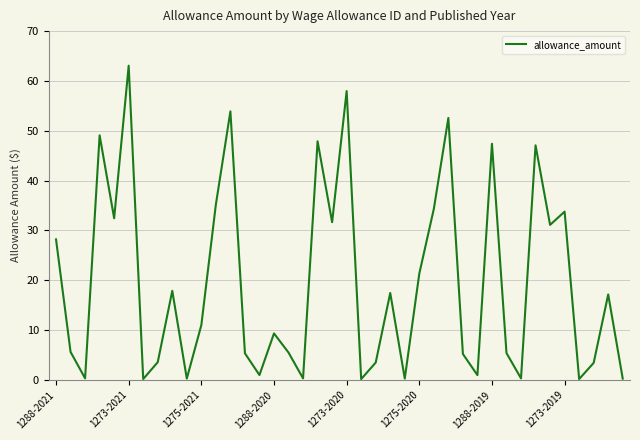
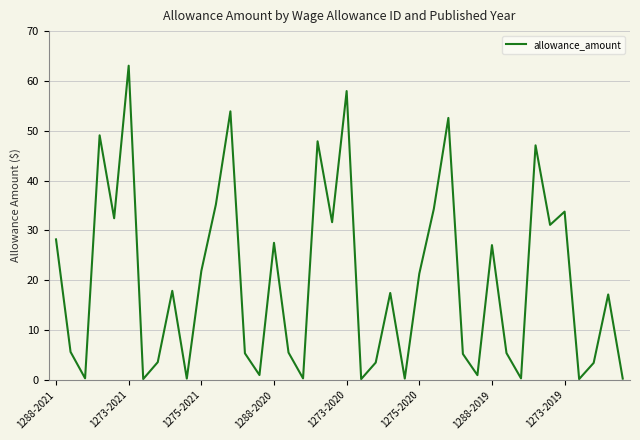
1275-2021: 11 -> 22
1288-2020: 9 -> 28
1288-2019: 47 -> 27
